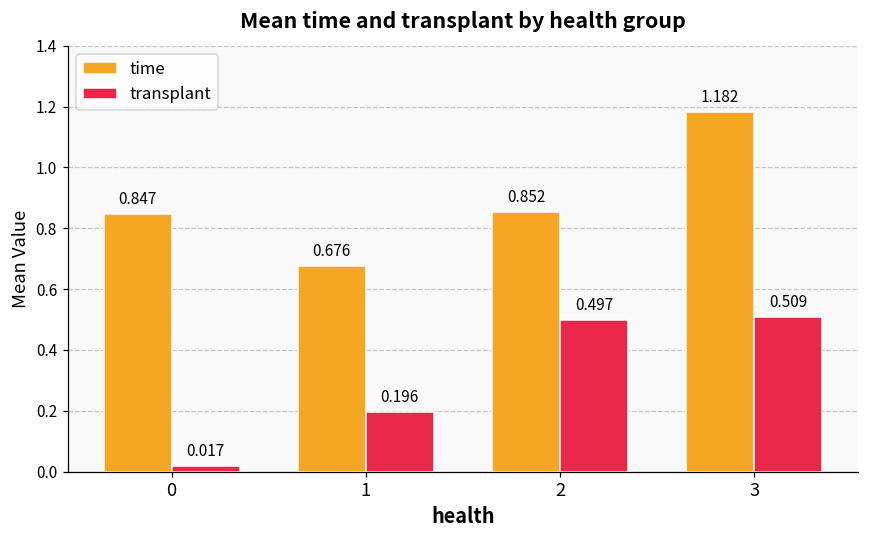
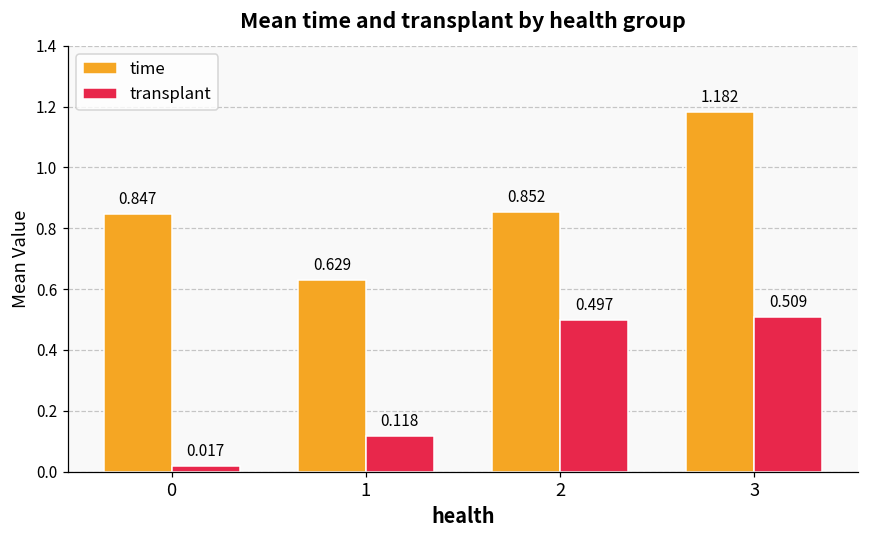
time, 1: 0.676 -> 0.629
transplant, 1: 0.196 -> 0.118
